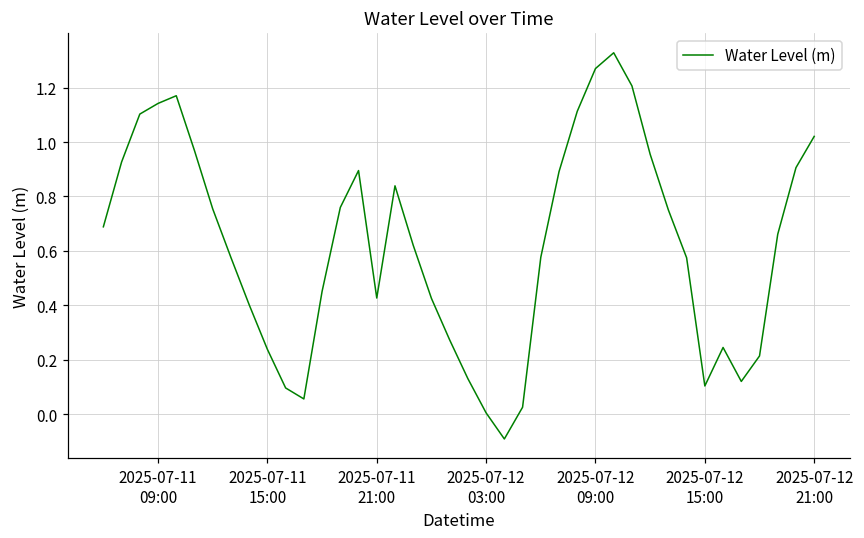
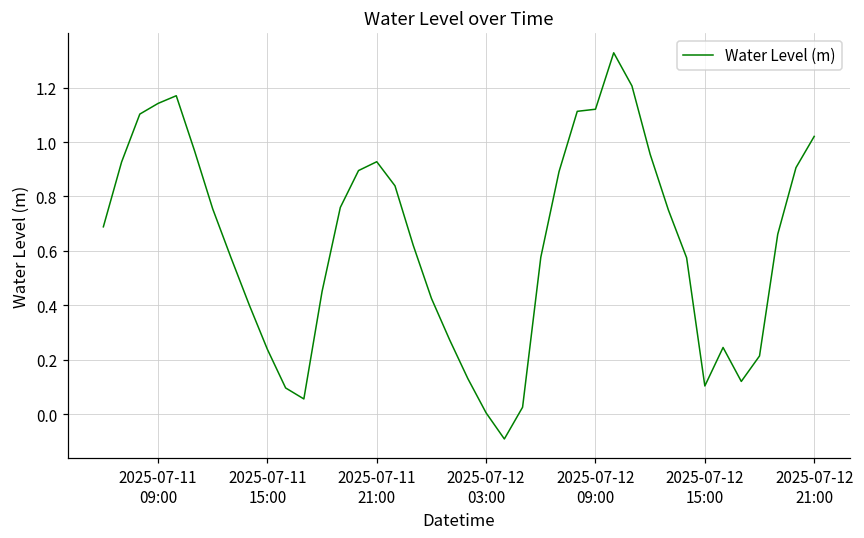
2025-07-11 21:00: 0.43 -> 0.93
2025-07-12 09:00: 1.27 -> 1.12
